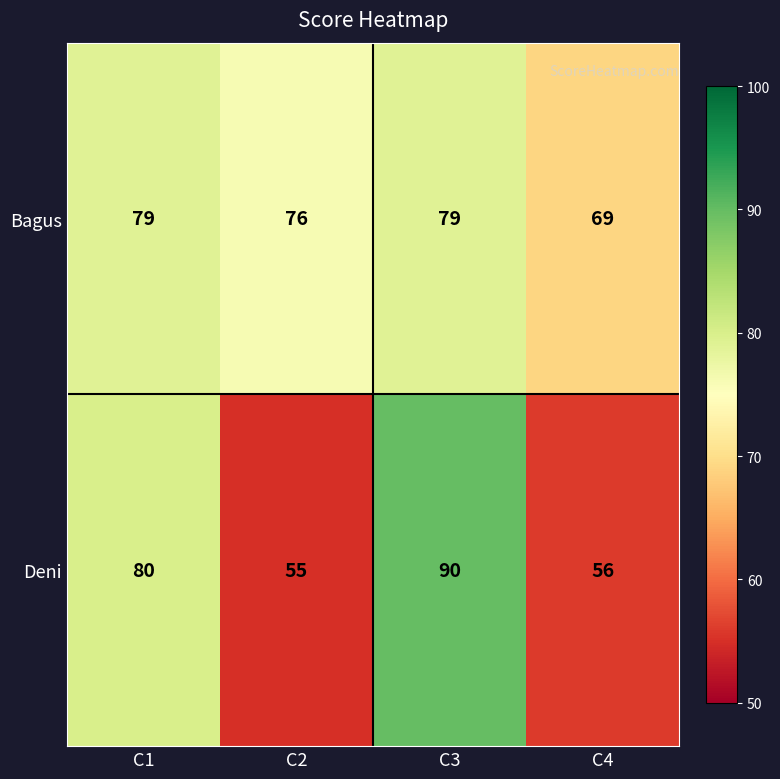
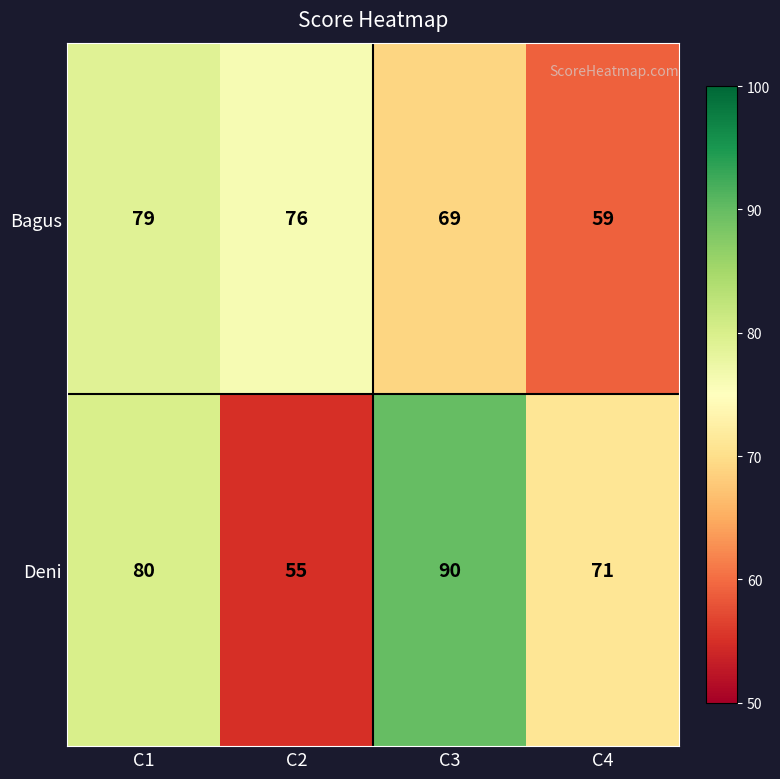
Bagus, C3: 79 -> 69
Bagus, C4: 69 -> 59
Deni, C4: 56 -> 71
